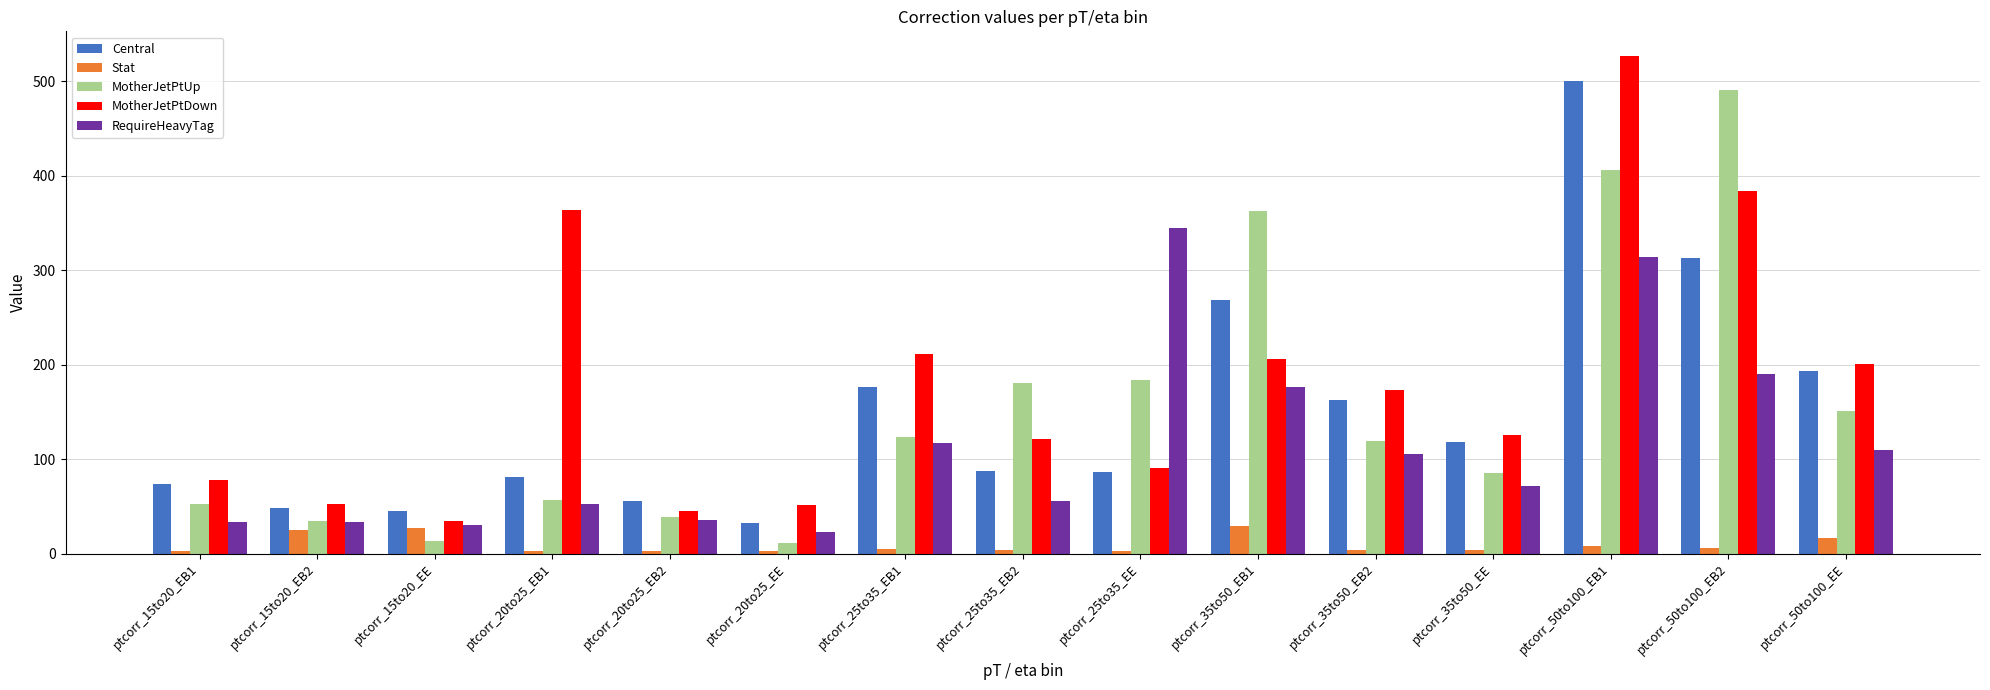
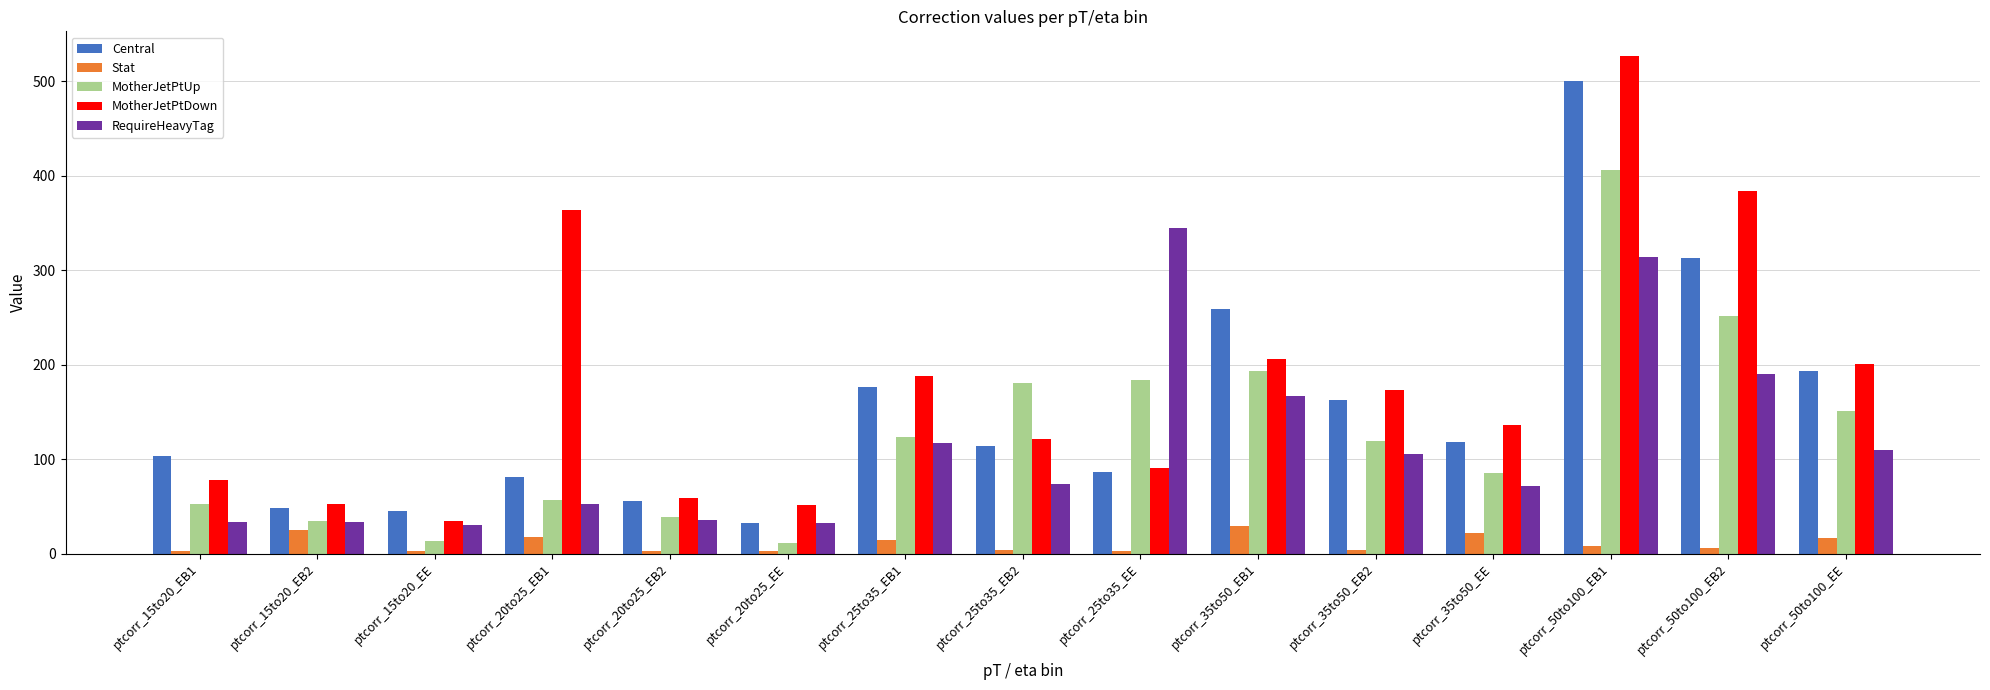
Central, ptcorr_15to20_EB1: 70 -> 100
Stat, ptcorr_15to20_EE: 30 -> 0
Stat, ptcorr_20to25_EB1: 0 -> 20
MotherJetPtDown, ptcorr_20to25_EB2: 50 -> 60
RequireHeavyTag, ptcorr_20to25_EE: 20 -> 30
Stat, ptcorr_25to35_EB1: 0 -> 10
MotherJetPtDown, ptcorr_25to35_EB1: 210 -> 190
Central, ptcorr_25to35_EB2: 90 -> 110
RequireHeavyTag, ptcorr_25to35_EB2: 60 -> 70
Central, ptcorr_35to50_EB1: 270 -> 260
MotherJetPtUp, ptcorr_35to50_EB1: 360 -> 190
RequireHeavyTag, ptcorr_35to50_EB1: 180 -> 170
Stat, ptcorr_35to50_EE: 0 -> 20
MotherJetPtDown, ptcorr_35to50_EE: 130 -> 140
MotherJetPtUp, ptcorr_50to100_EB2: 490 -> 250
